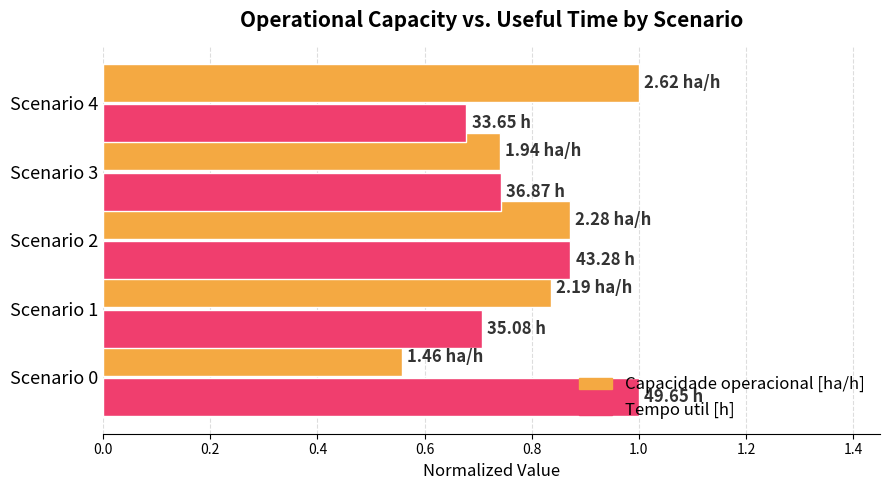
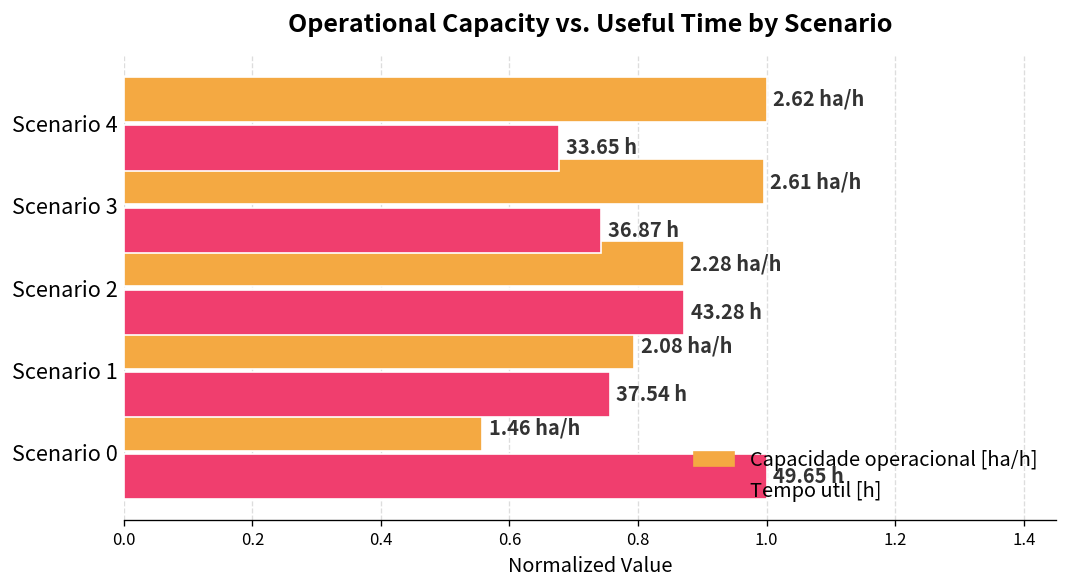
Capacidade operacional [ha/h], Scenario 3: 1.94 -> 2.61
Capacidade operacional [ha/h], Scenario 1: 2.19 -> 2.08
Tempo util [h], Scenario 1: 35.08 -> 37.54
